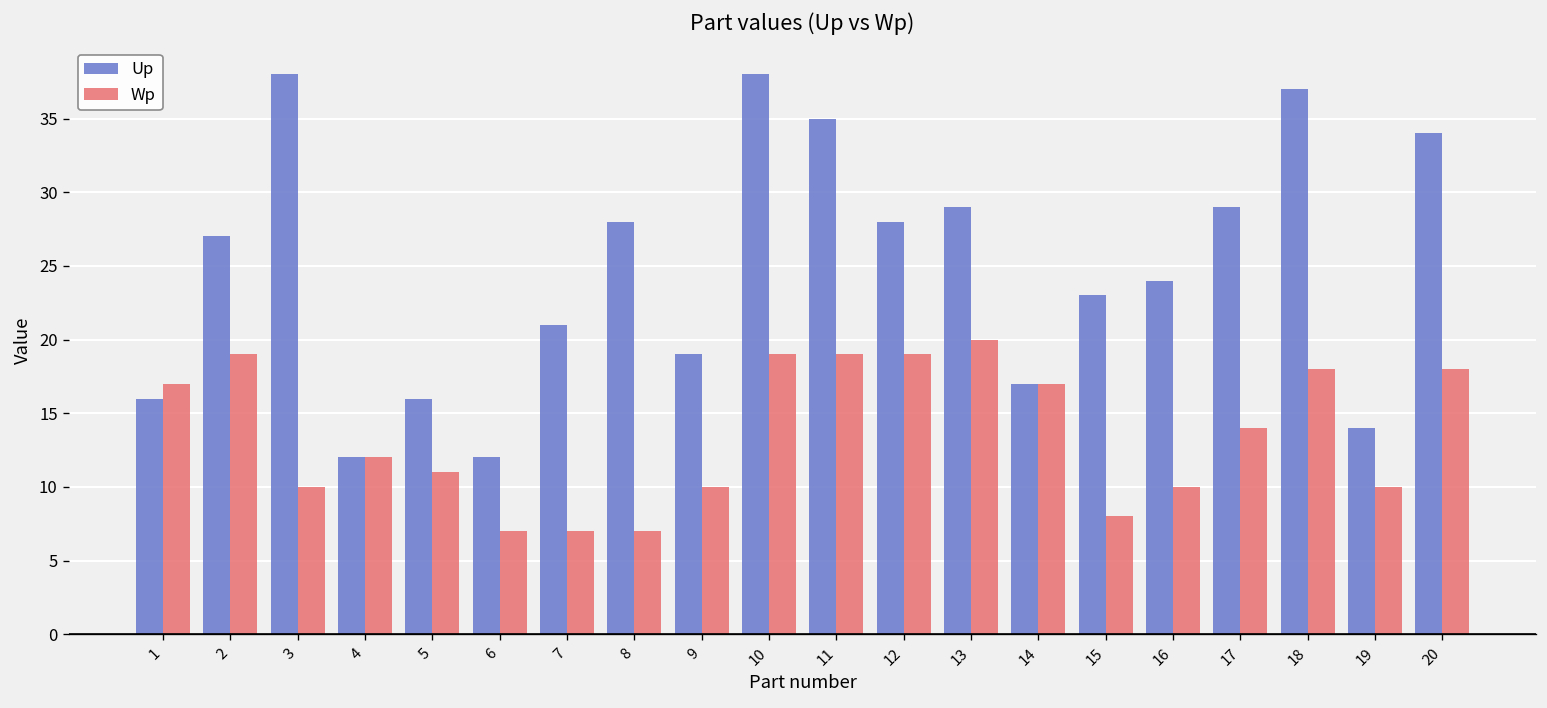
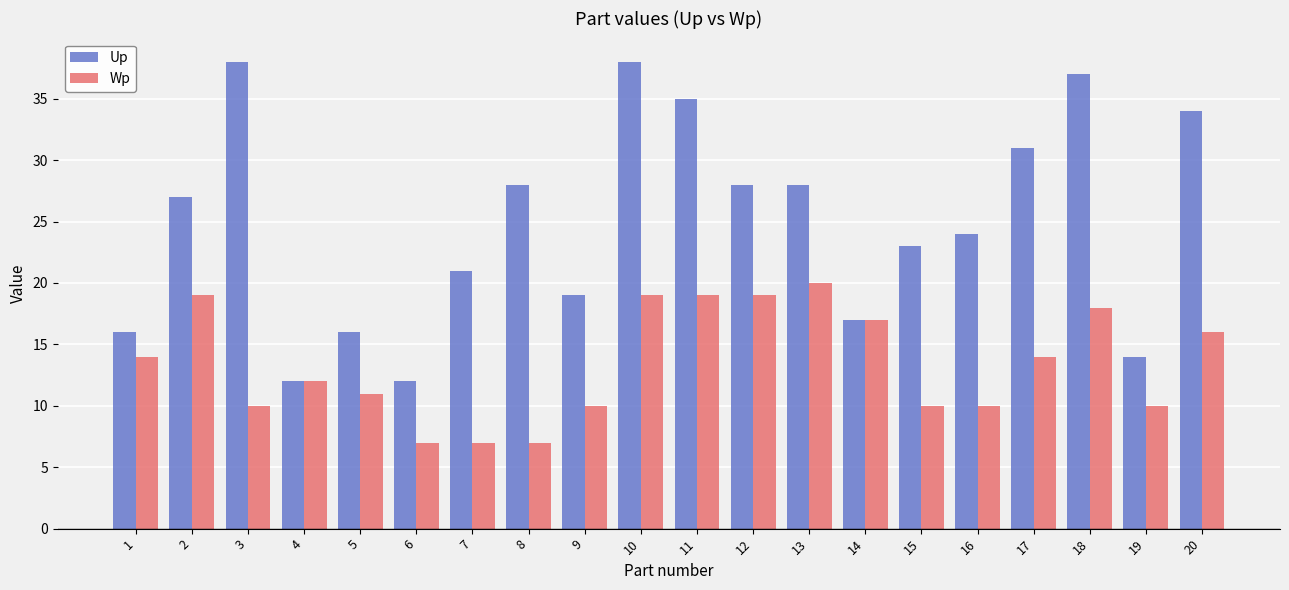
Wp, 1: 17 -> 14
Up, 13: 29 -> 28
Wp, 15: 8 -> 10
Up, 17: 29 -> 31
Wp, 20: 18 -> 16
